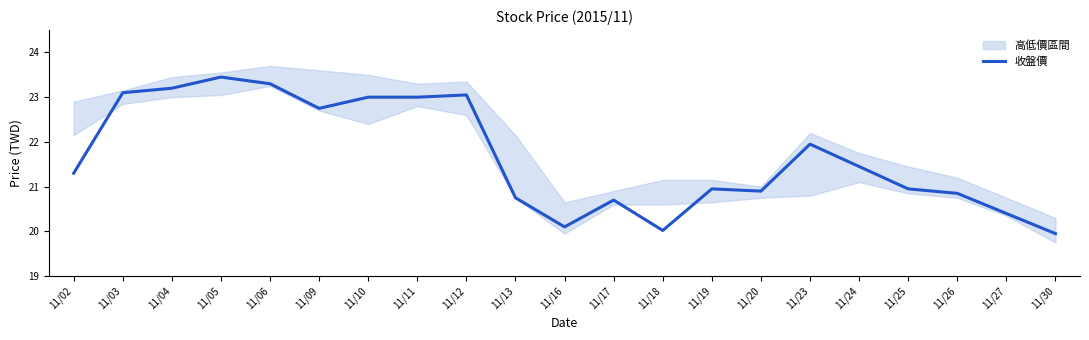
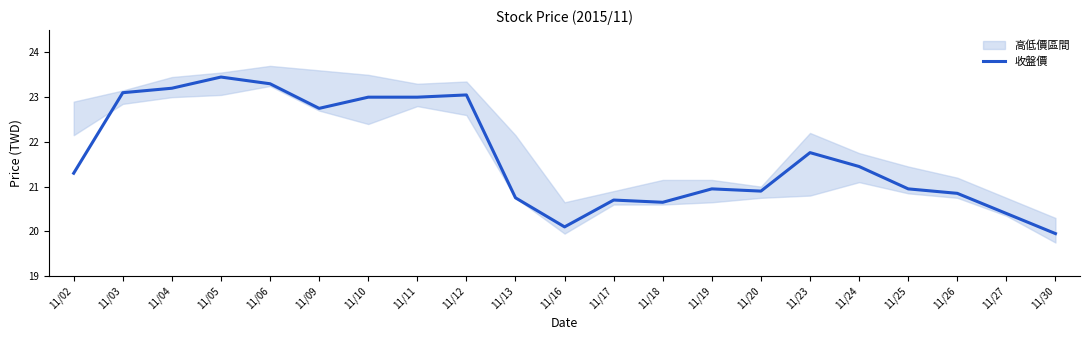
收盤價, 11/18: 20.0 -> 20.7
收盤價, 11/23: 22.0 -> 21.8
